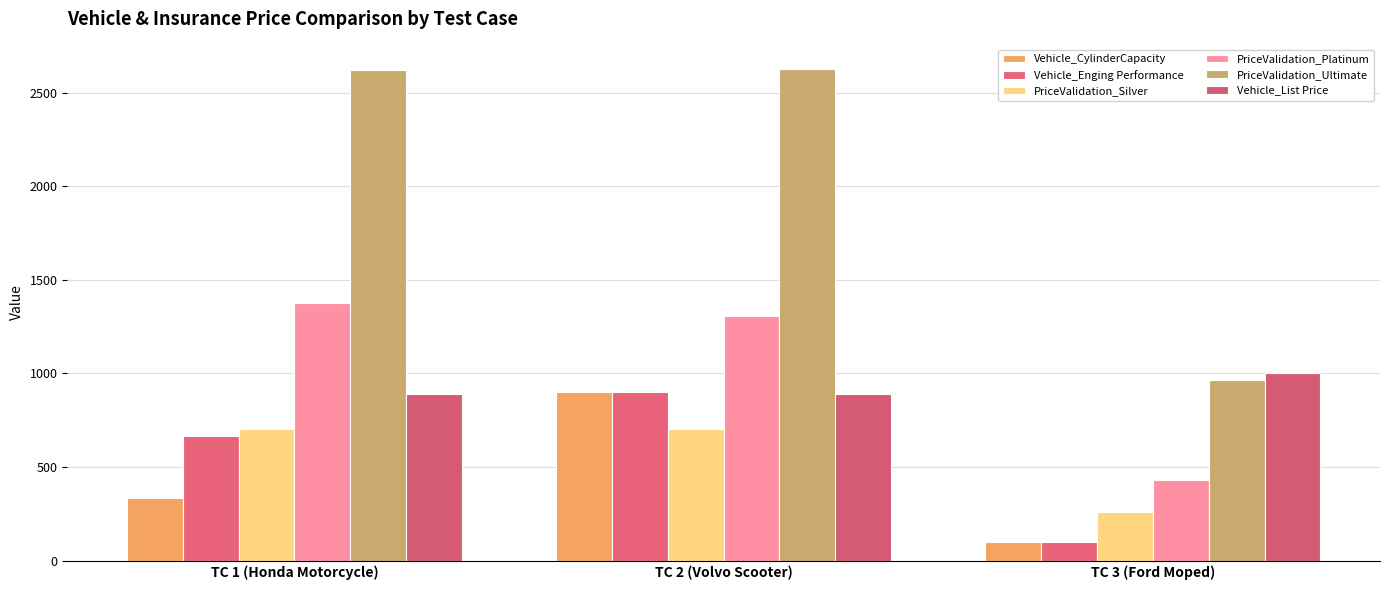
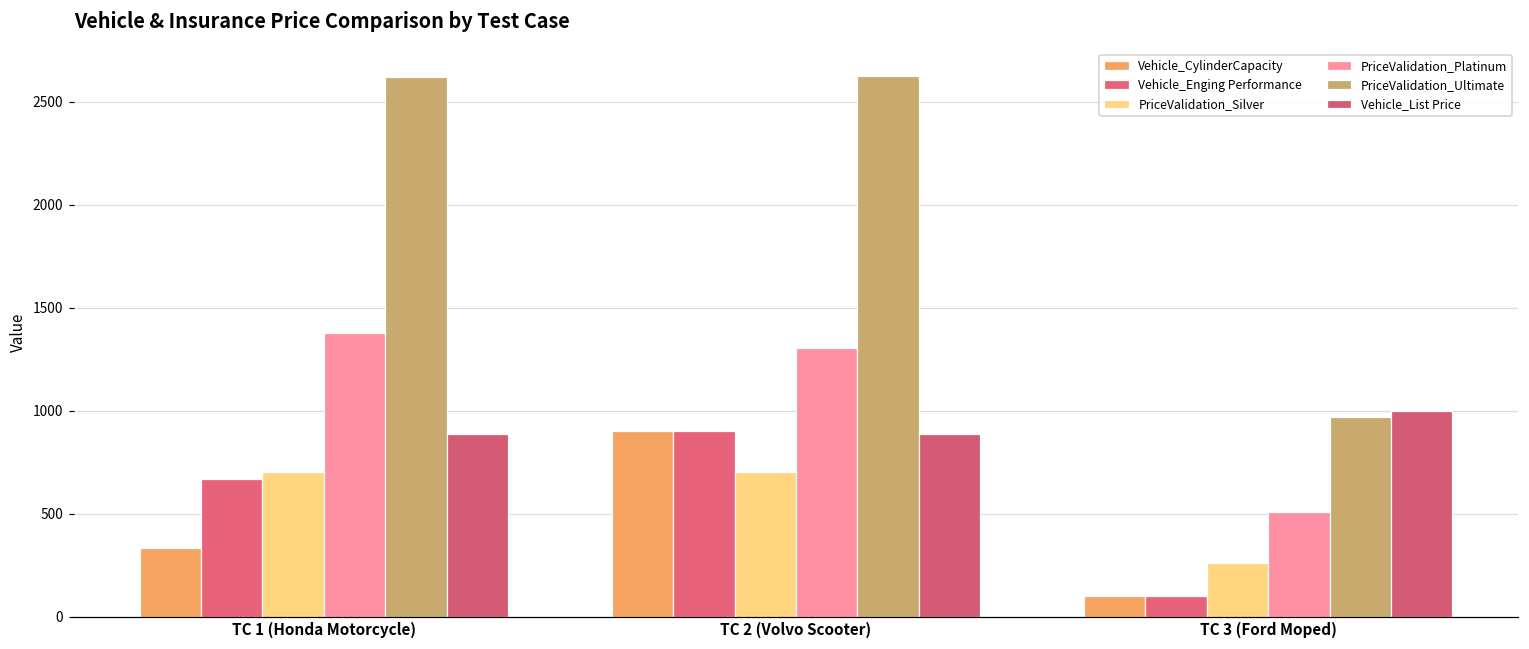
PriceValidation_Platinum, TC 3 (Ford Moped): 430 -> 510
